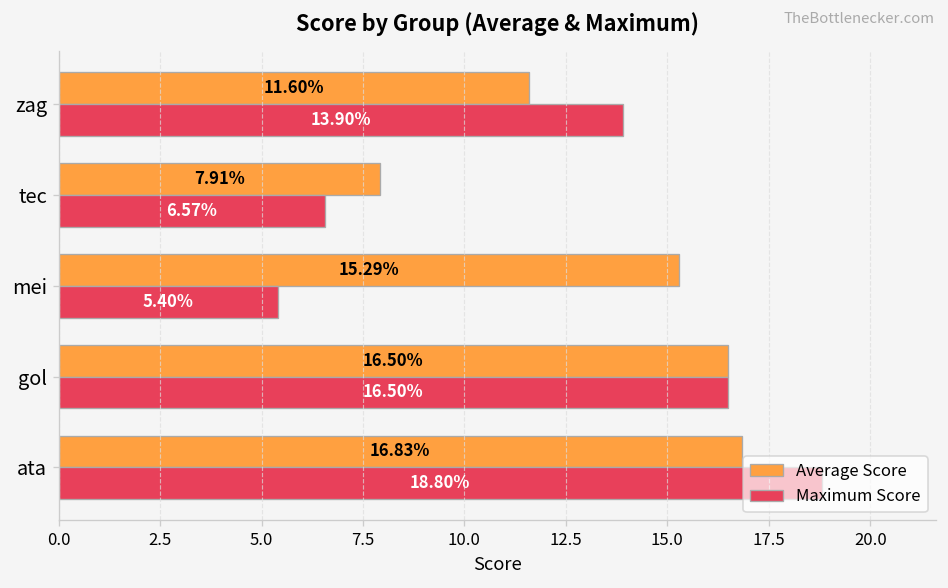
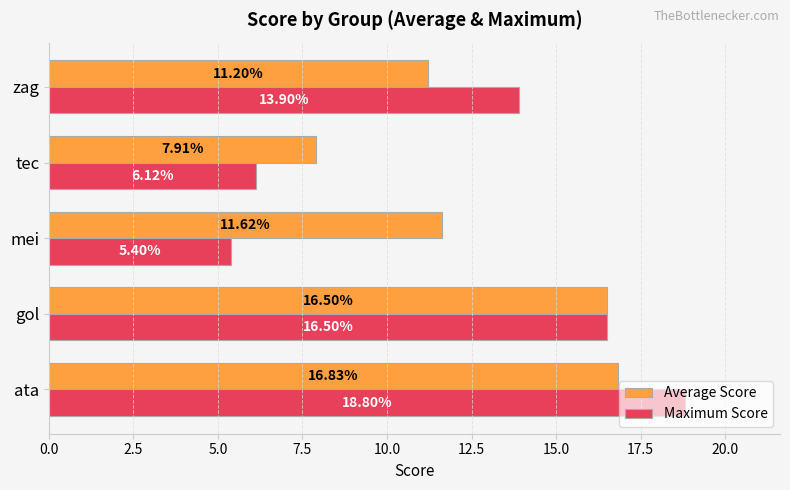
Average Score, zag: 11.60% -> 11.20%
Maximum Score, tec: 6.57% -> 6.12%
Average Score, mei: 15.29% -> 11.62%
